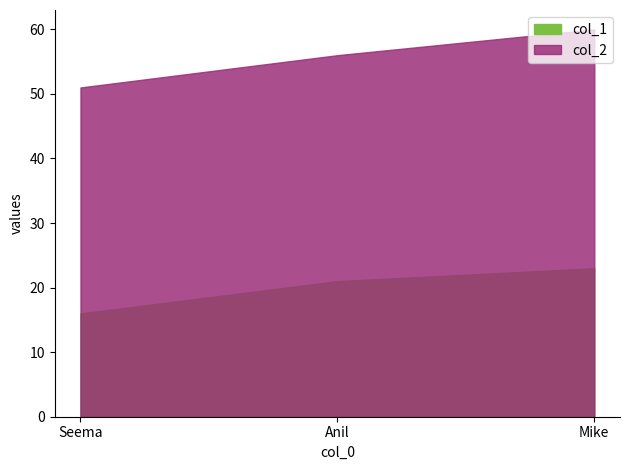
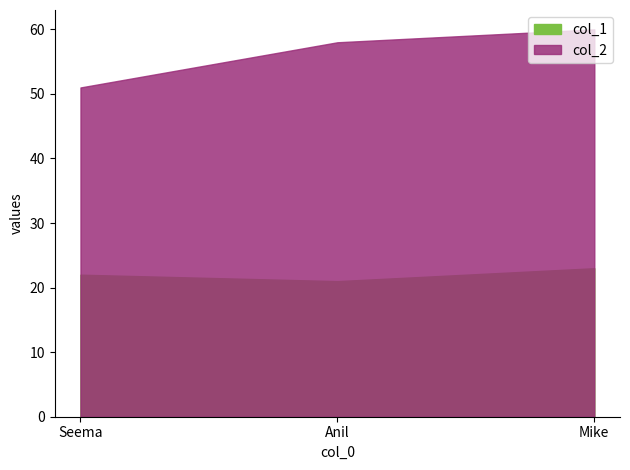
col_1, Seema: 16 -> 22
col_2, Anil: 56 -> 58
